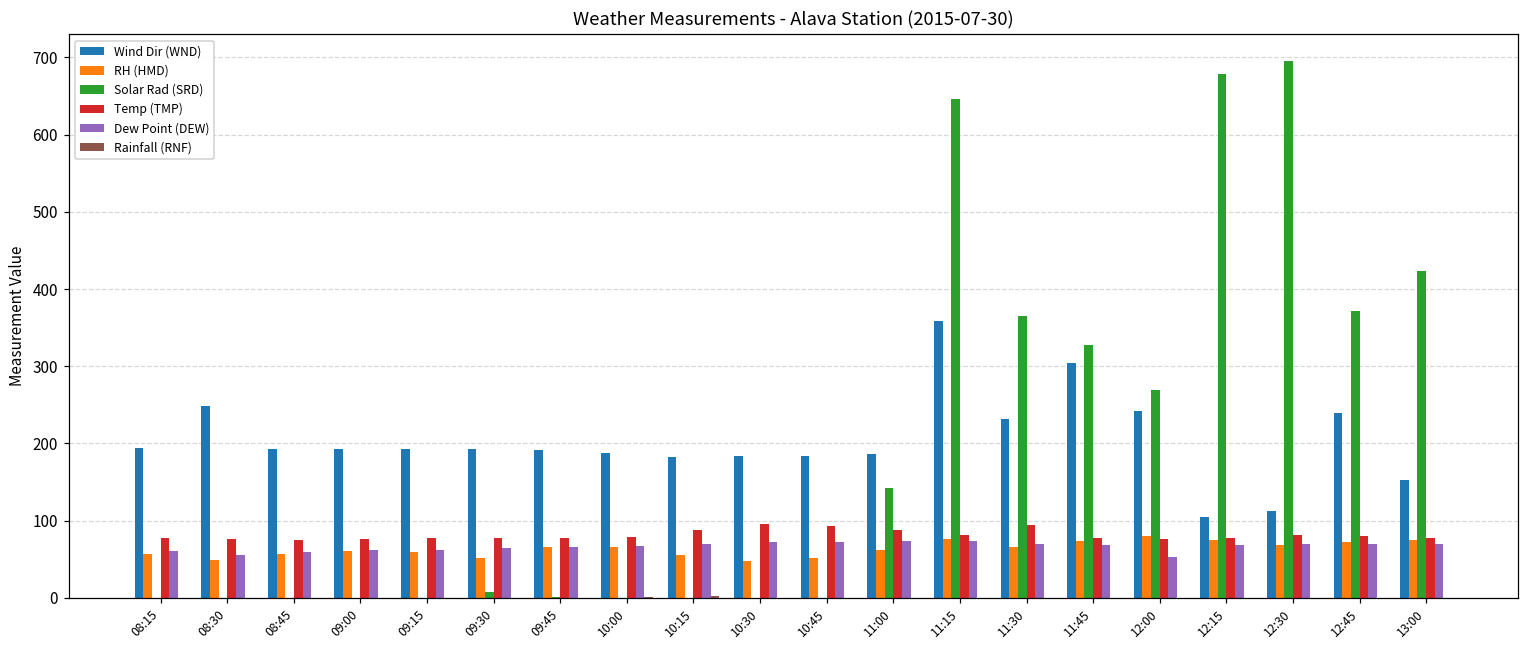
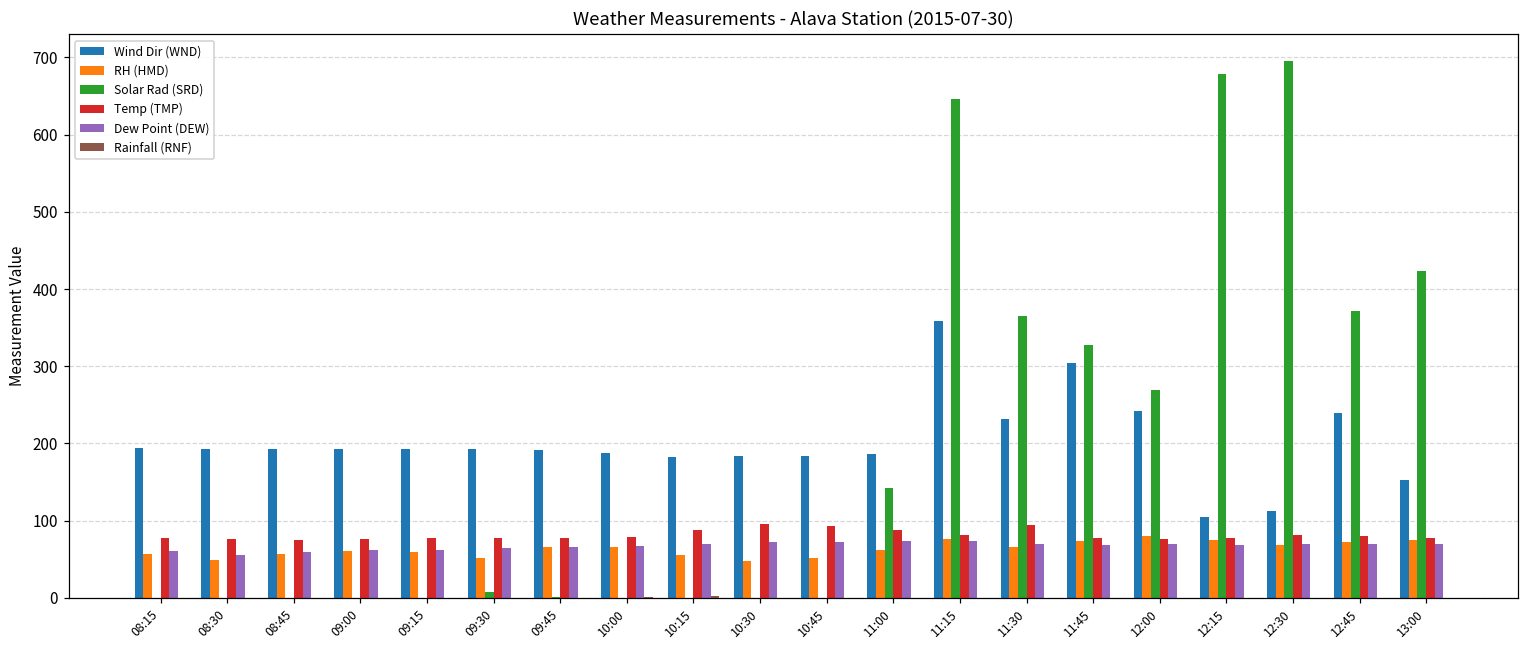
Wind Dir (WND), 08:30: 250 -> 190
Dew Point (DEW), 12:00: 50 -> 70
